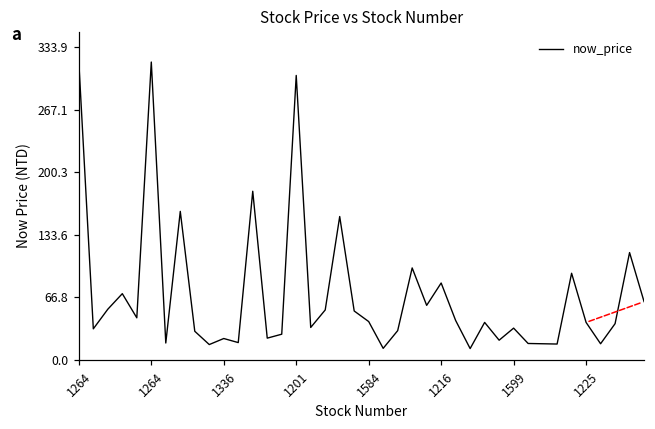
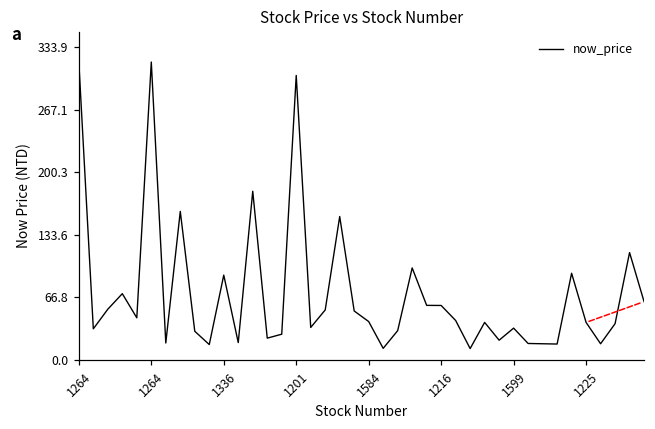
1336: 20 -> 90
1216: 80 -> 60
